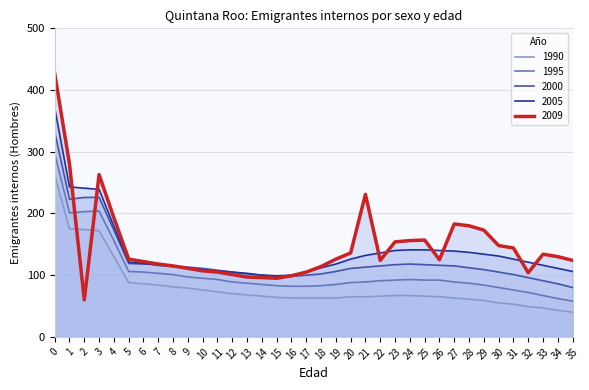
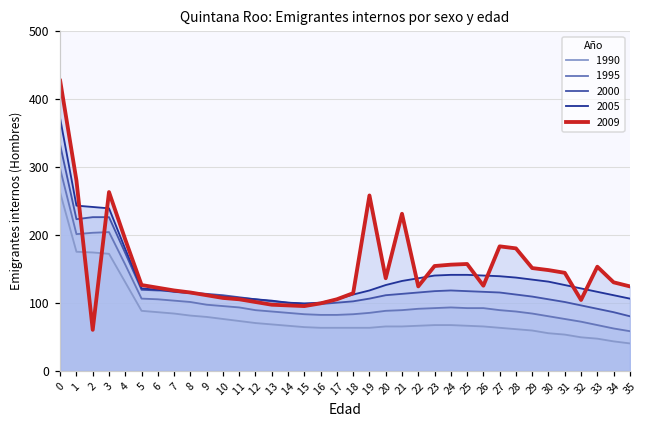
2009, 19: 130 -> 260
2009, 29: 170 -> 150
2009, 33: 130 -> 150
